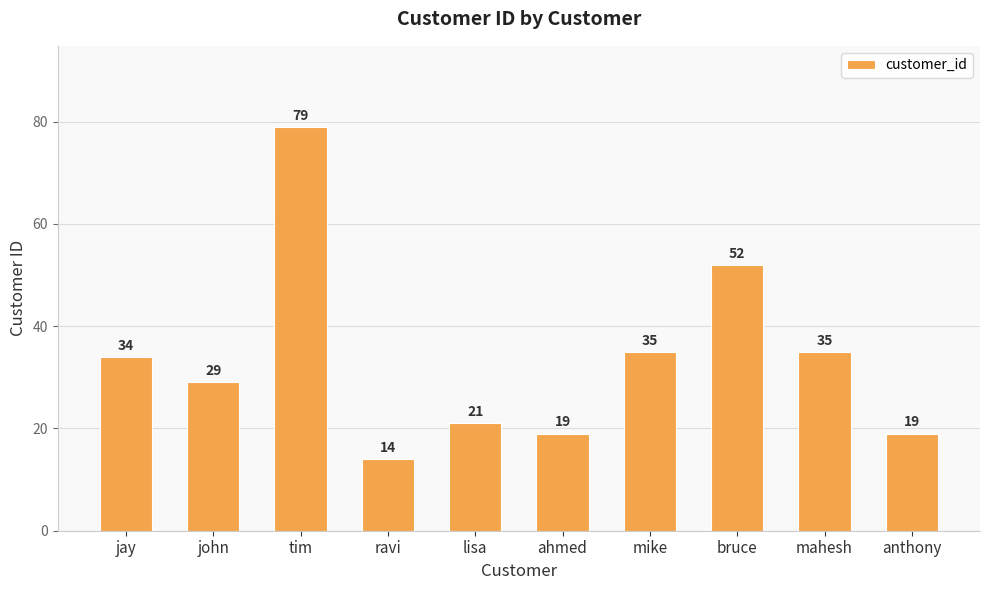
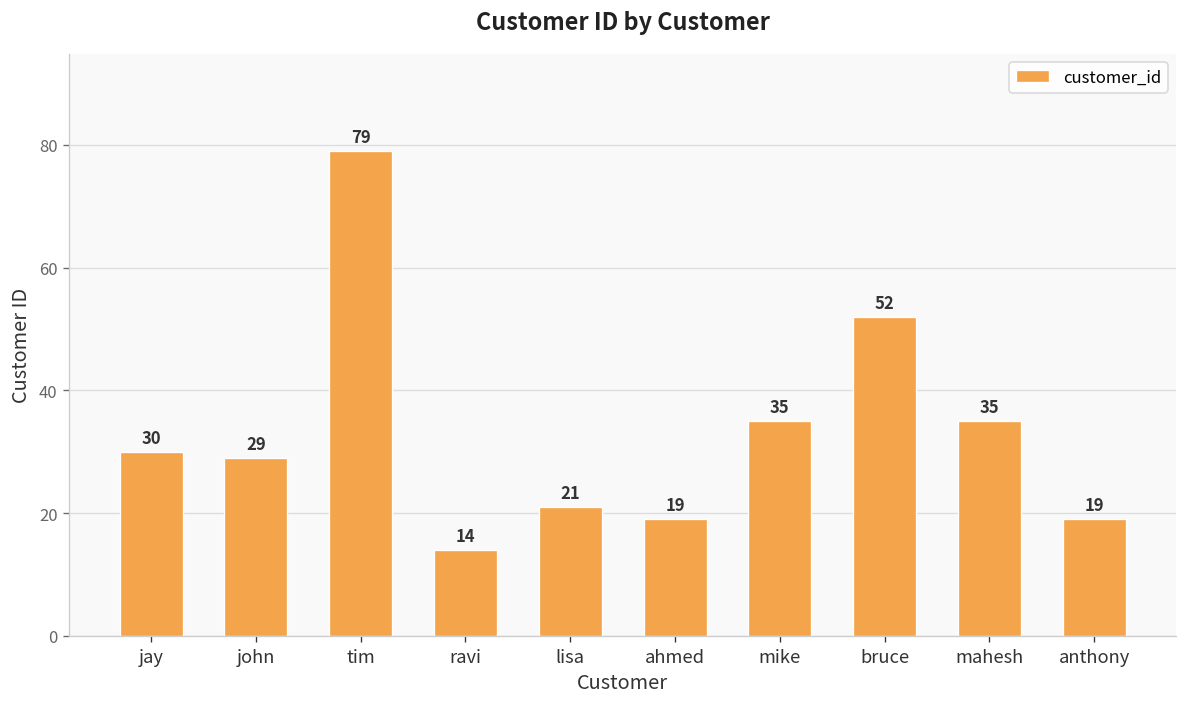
jay: 34 -> 30
